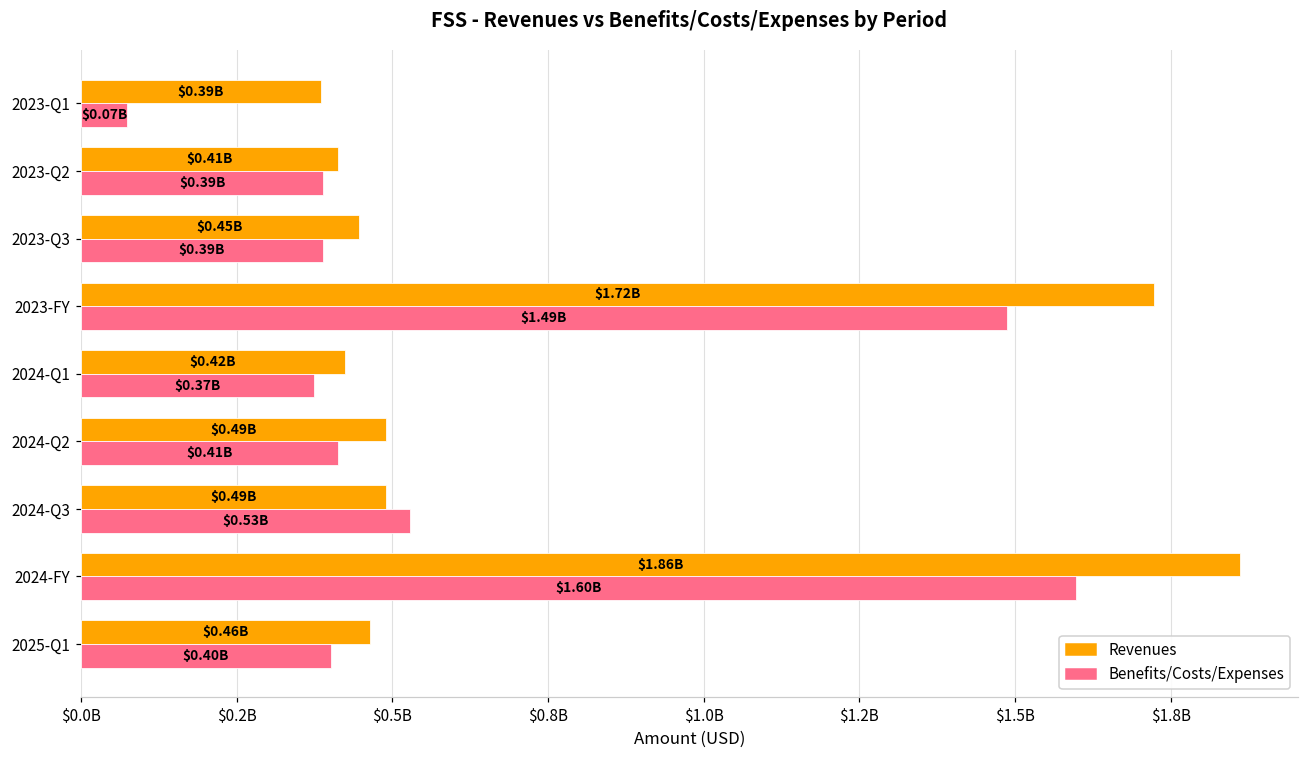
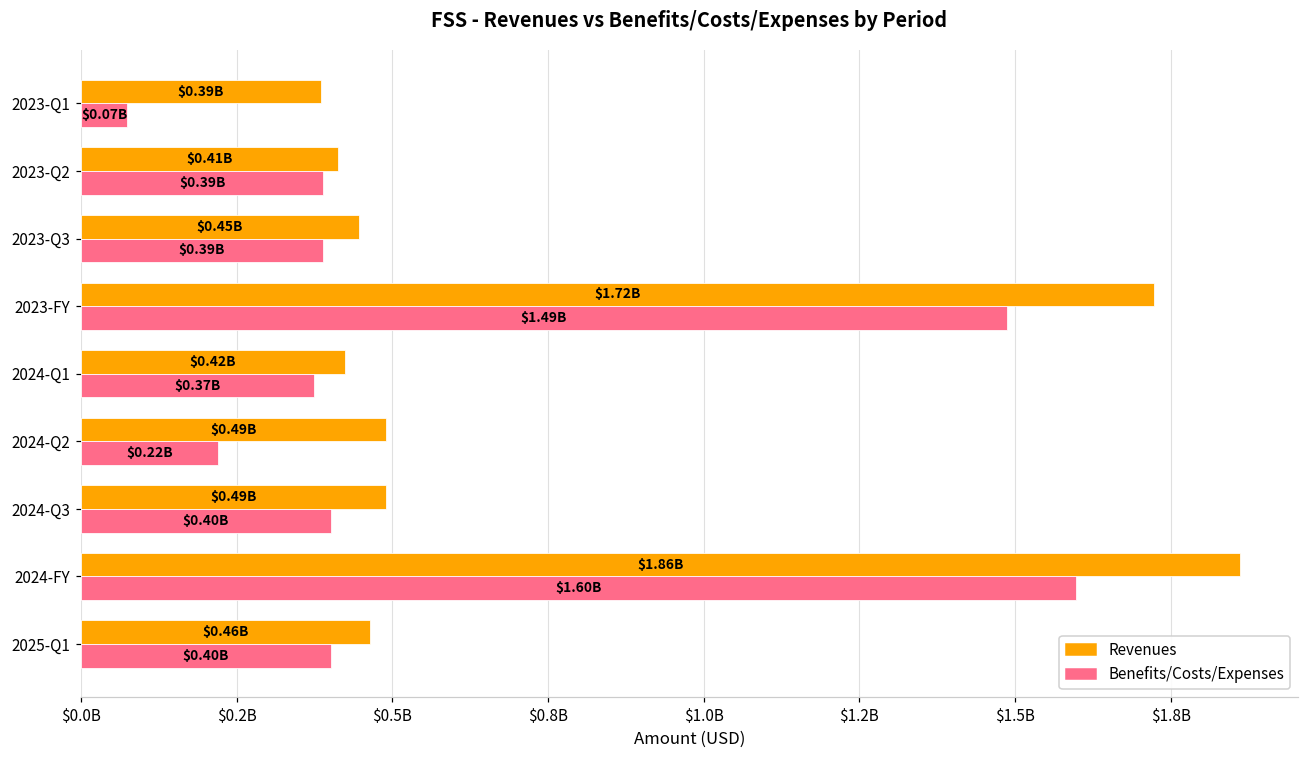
Benefits/Costs/Expenses, 2024-Q2: $0.41B -> $0.22B
Benefits/Costs/Expenses, 2024-Q3: $0.53B -> $0.40B
